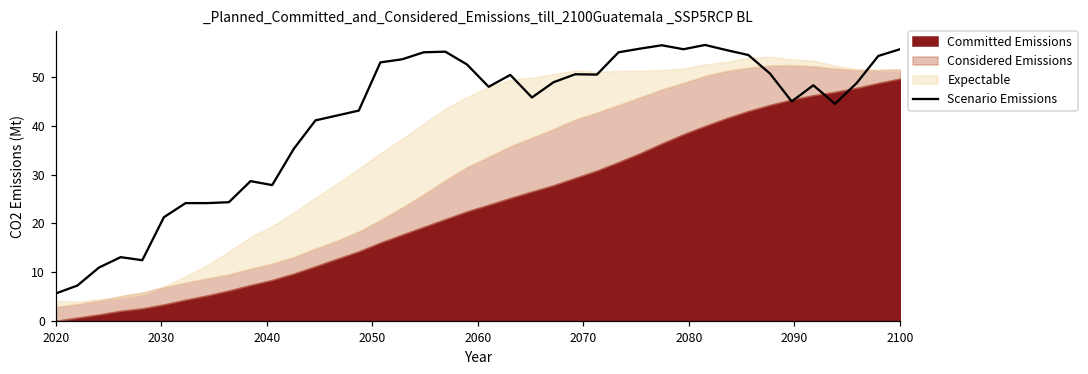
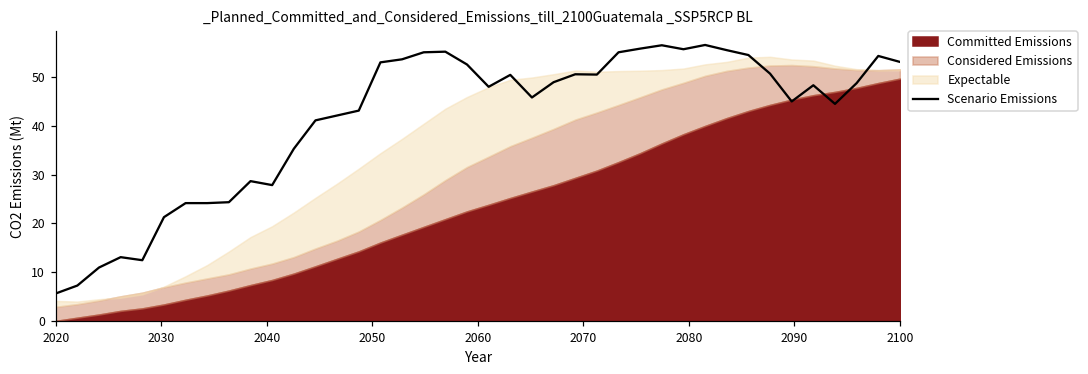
Scenario Emissions, 2100: 56 -> 53
